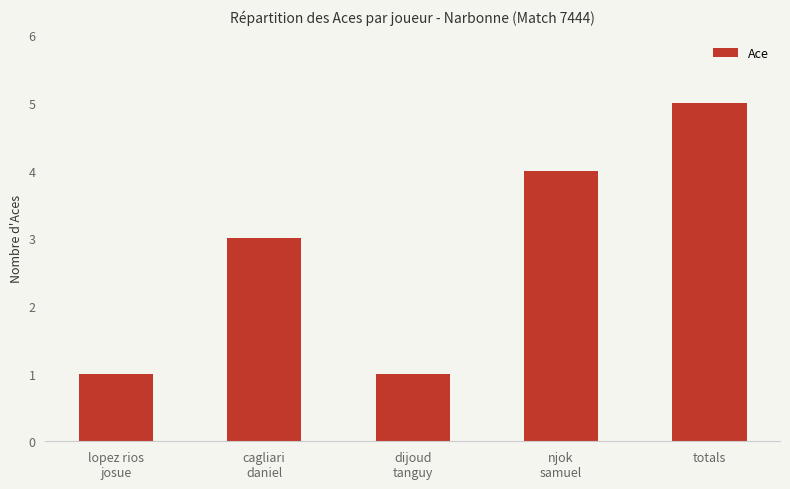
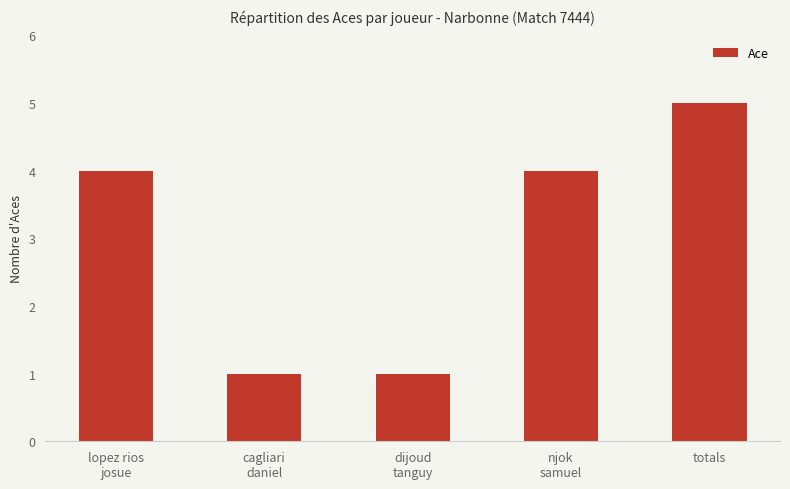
lopez rios josue: 1 -> 4
cagliari daniel: 3 -> 1
